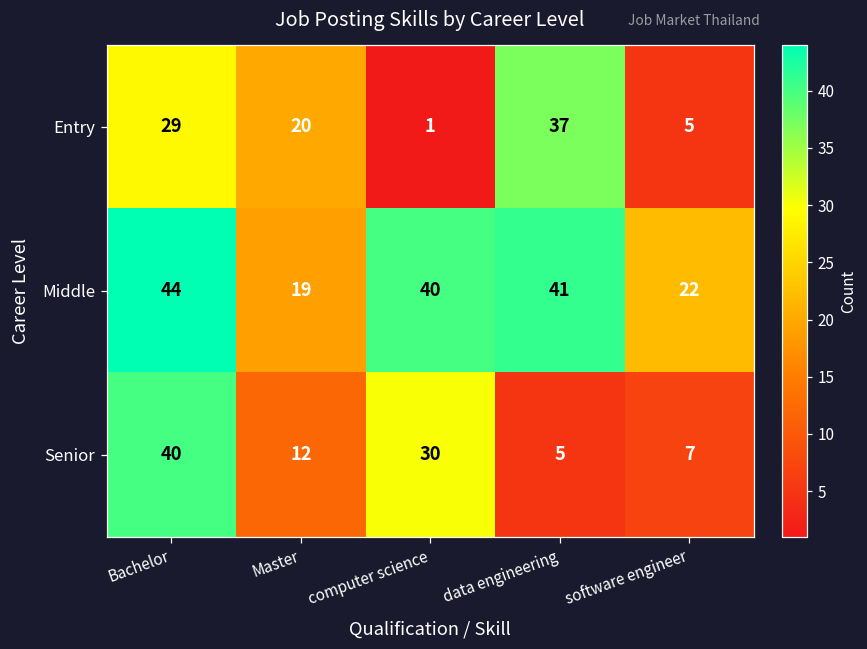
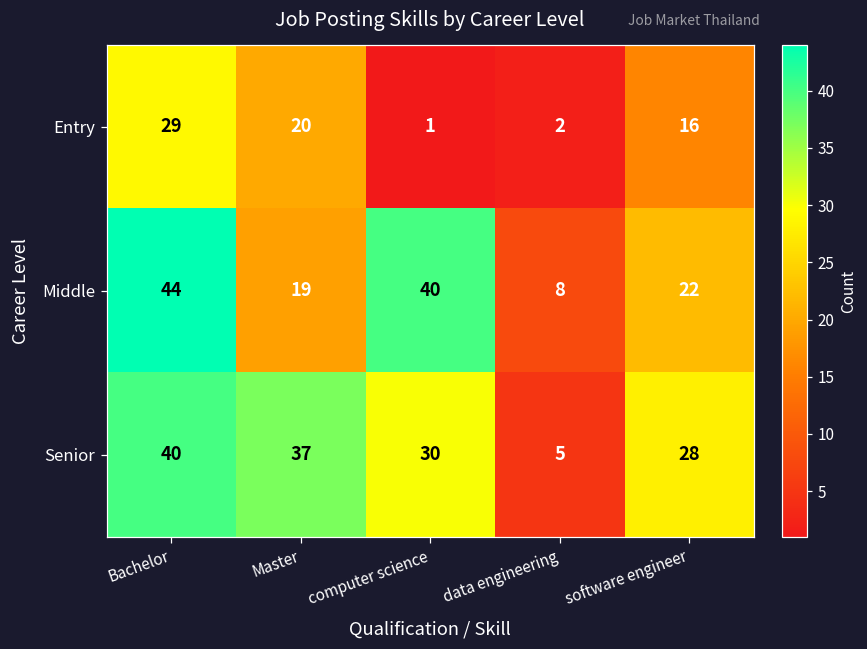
Entry, data engineering: 37 -> 2
Entry, software engineer: 5 -> 16
Middle, data engineering: 41 -> 8
Senior, Master: 12 -> 37
Senior, software engineer: 7 -> 28
